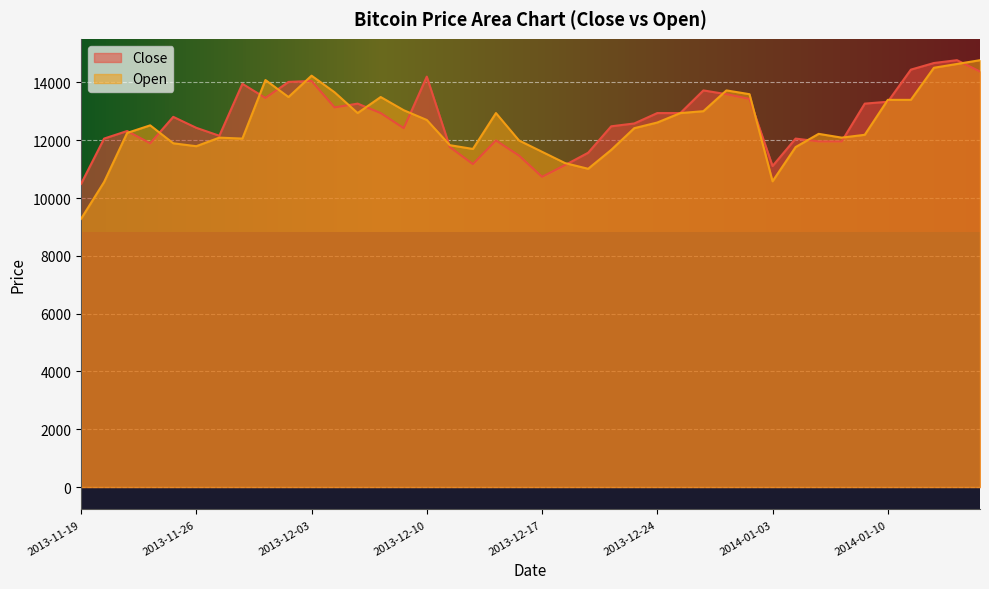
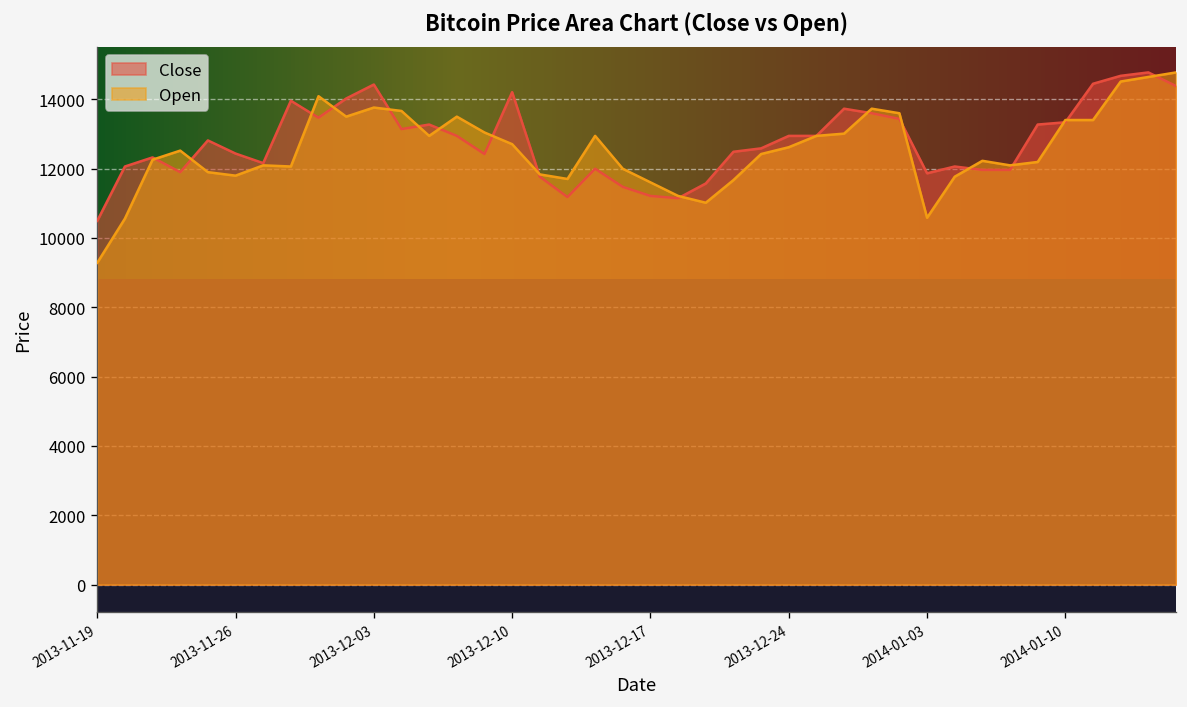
Close, 2013-12-03: 14100 -> 14400
Open, 2013-12-03: 14200 -> 13800
Close, 2013-12-17: 10700 -> 11200
Close, 2014-01-03: 11100 -> 11900
